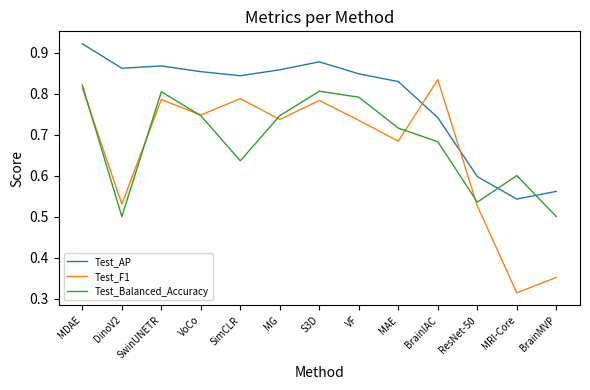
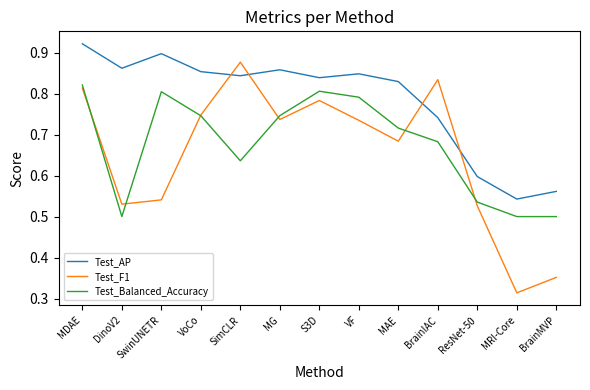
Test_AP, SwinUNETR: 0.87 -> 0.90
Test_F1, SwinUNETR: 0.79 -> 0.54
Test_F1, SimCLR: 0.79 -> 0.88
Test_AP, S3D: 0.88 -> 0.84
Test_Balanced_Accuracy, MRI-Core: 0.6 -> 0.5
